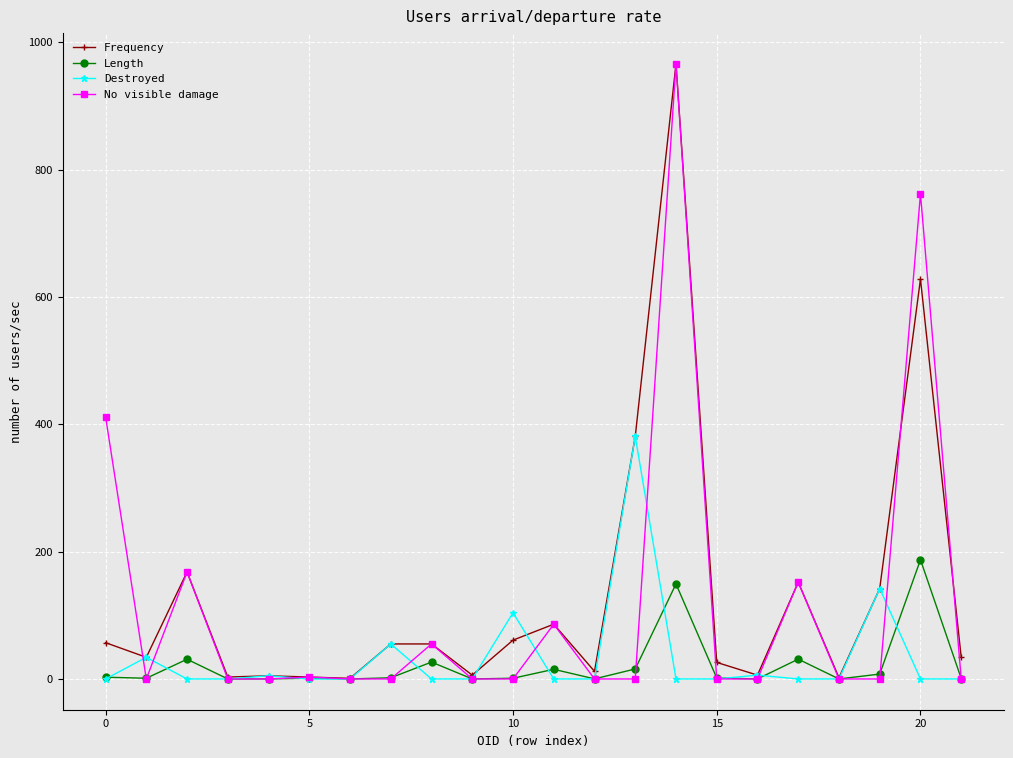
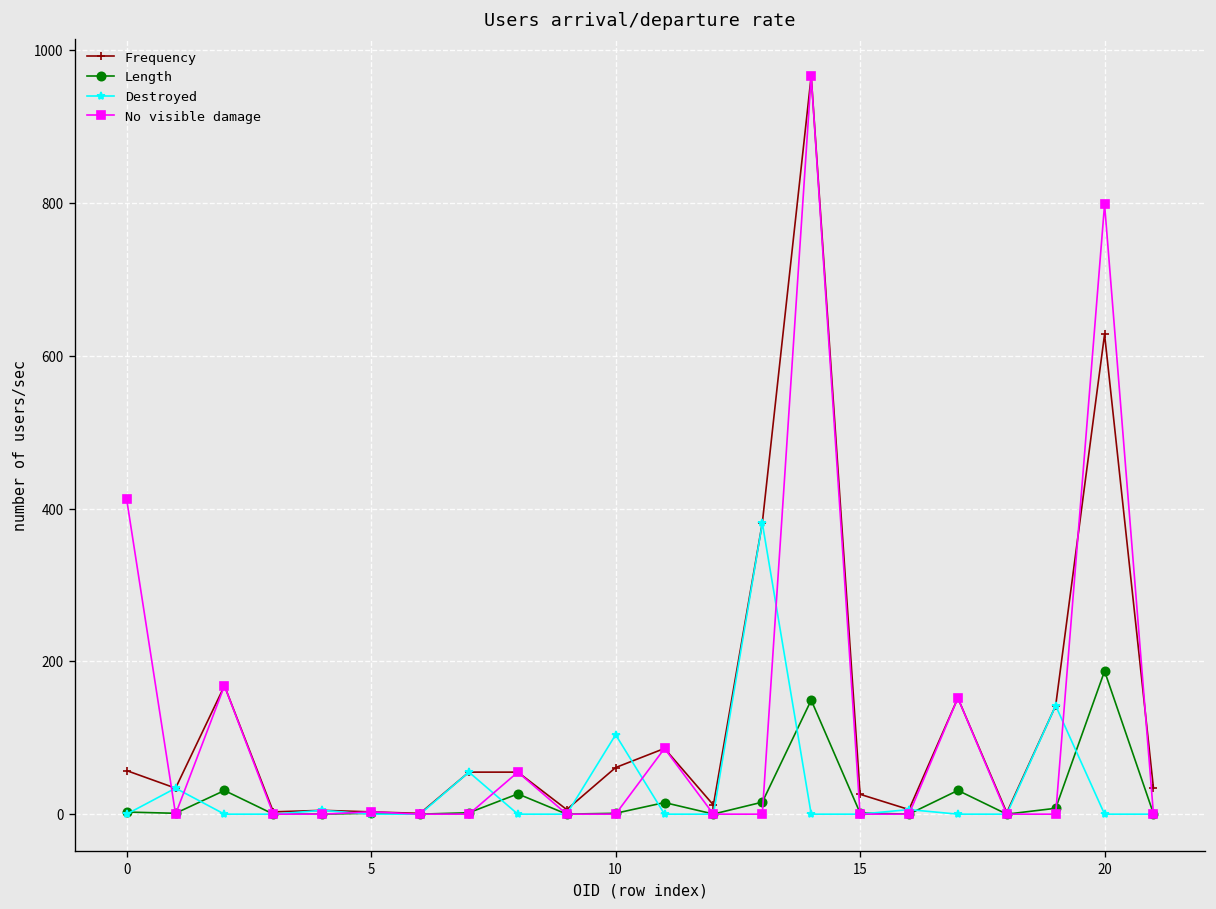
No visible damage, 20: 760 -> 800
